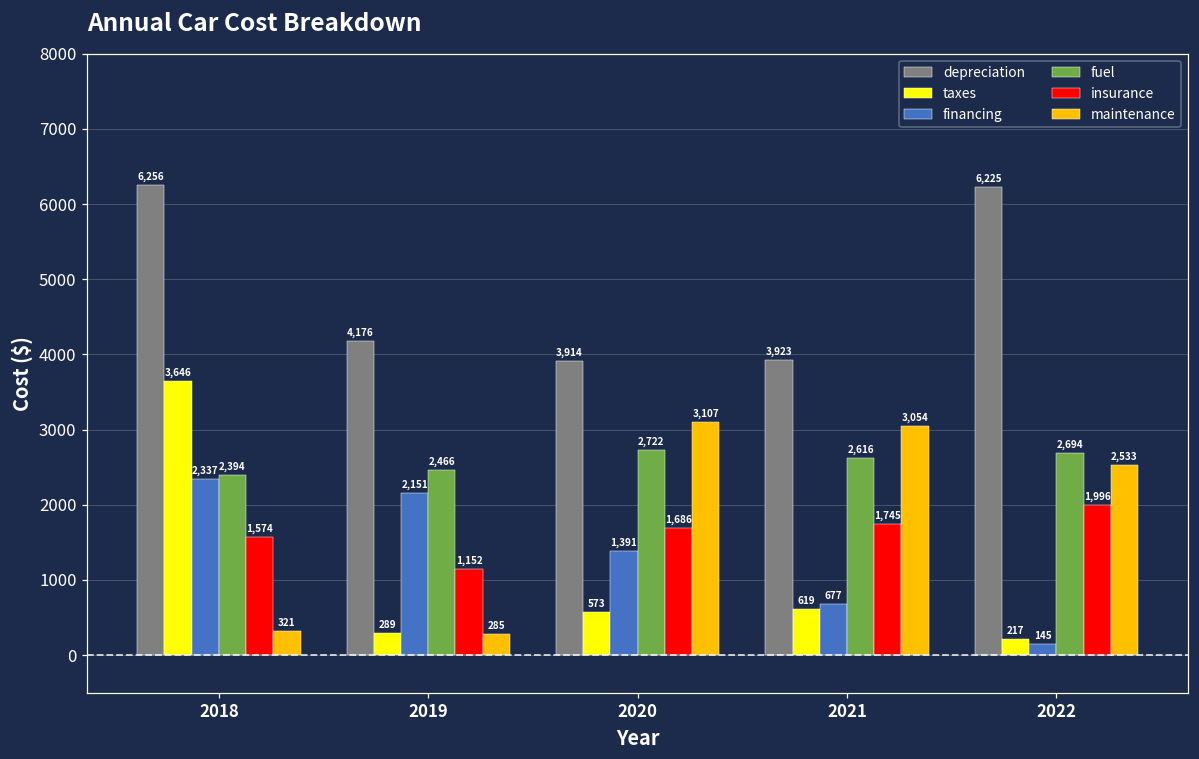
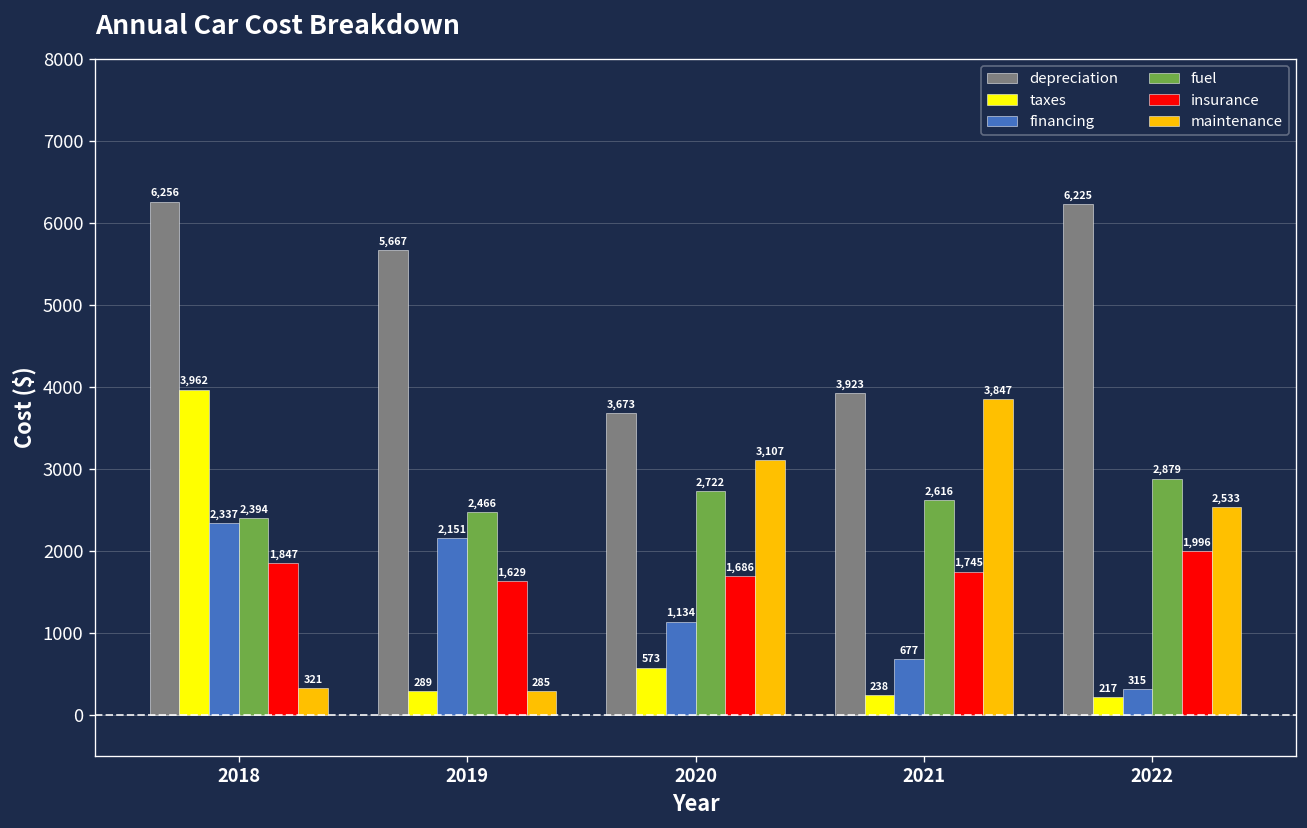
taxes, 2018: 3,646 -> 3,962
insurance, 2018: 1,574 -> 1,847
depreciation, 2019: 4,176 -> 5,667
insurance, 2019: 1,152 -> 1,629
depreciation, 2020: 3,914 -> 3,673
financing, 2020: 1,391 -> 1,134
taxes, 2021: 619 -> 238
maintenance, 2021: 3,054 -> 3,847
financing, 2022: 145 -> 315
fuel, 2022: 2,694 -> 2,879
